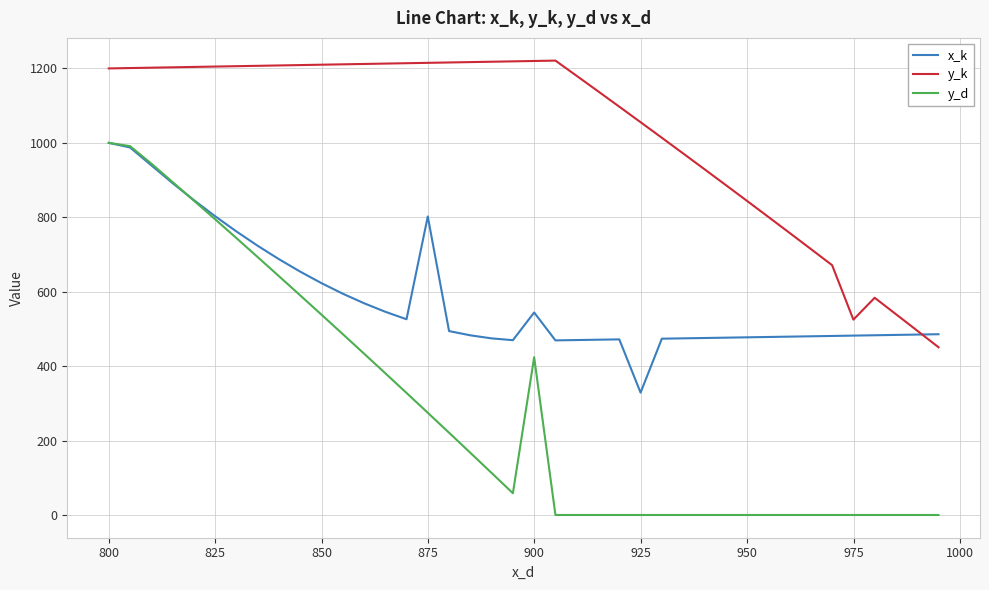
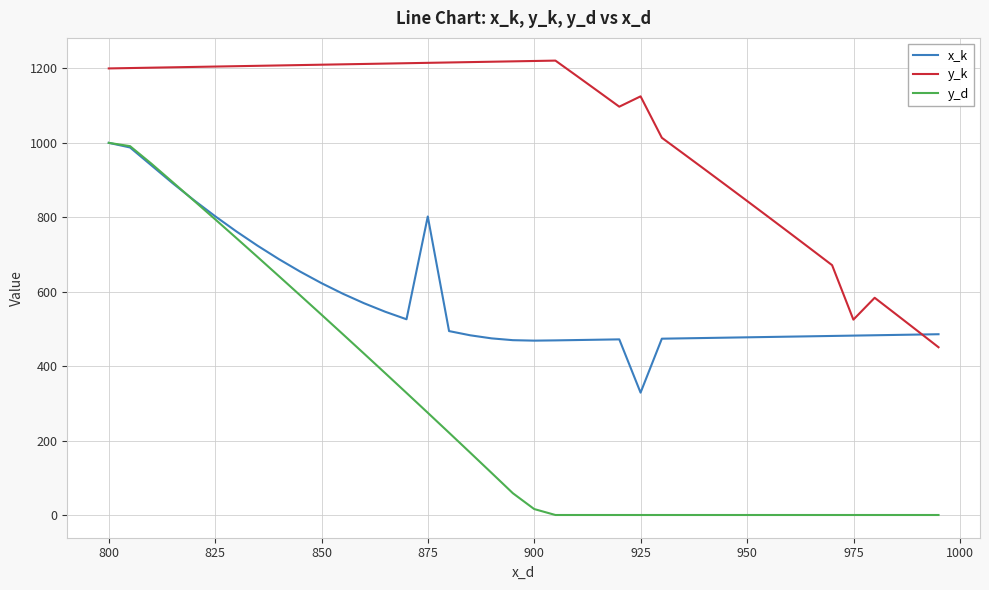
x_k, 900: 540 -> 470
y_d, 900: 420 -> 20
y_k, 925: 1060 -> 1120
